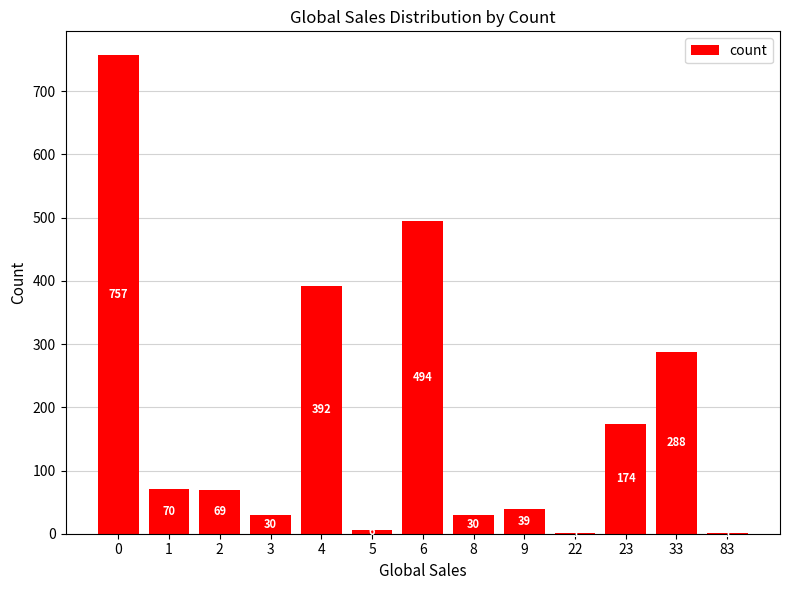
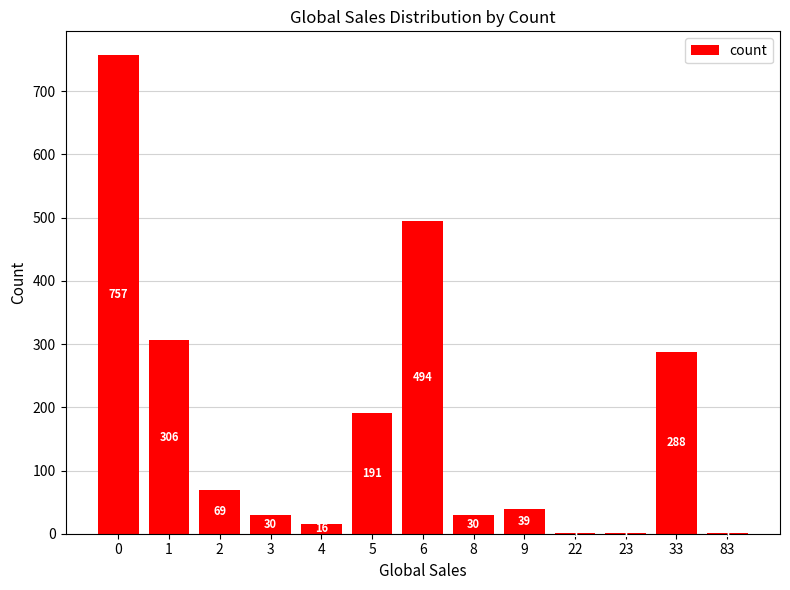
1: 70 -> 306
4: 392 -> 16
5: 10 -> 190
23: 170 -> 0
